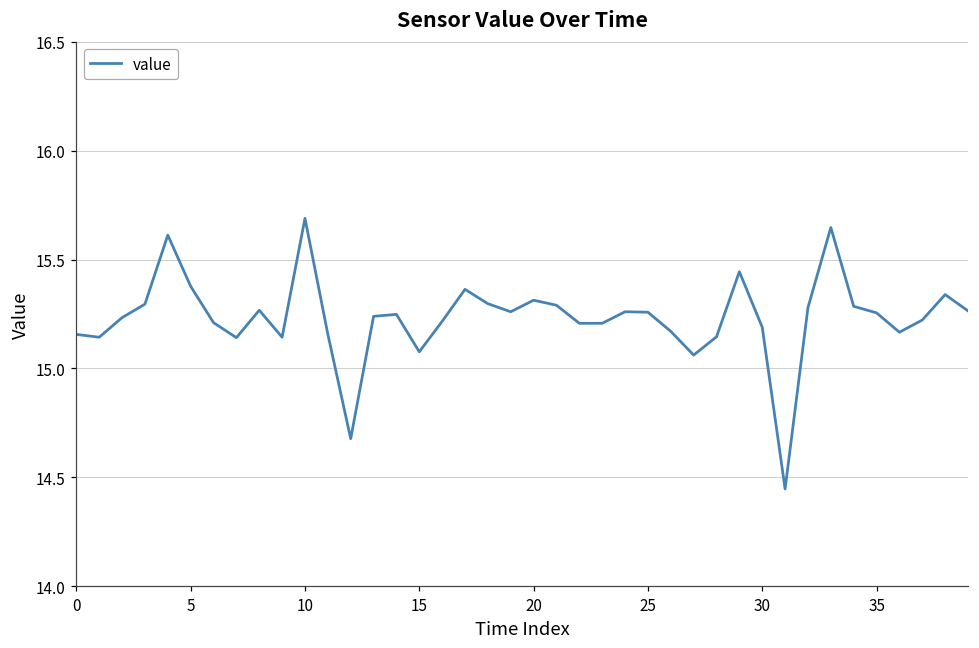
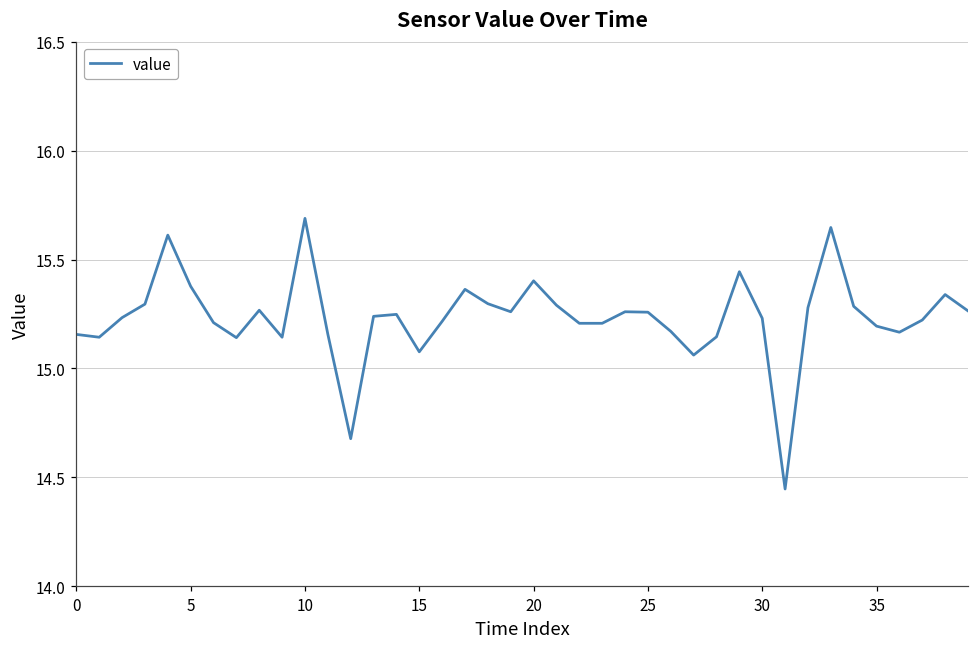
20: 15.31 -> 15.40
30: 15.19 -> 15.23
35: 15.26 -> 15.19
